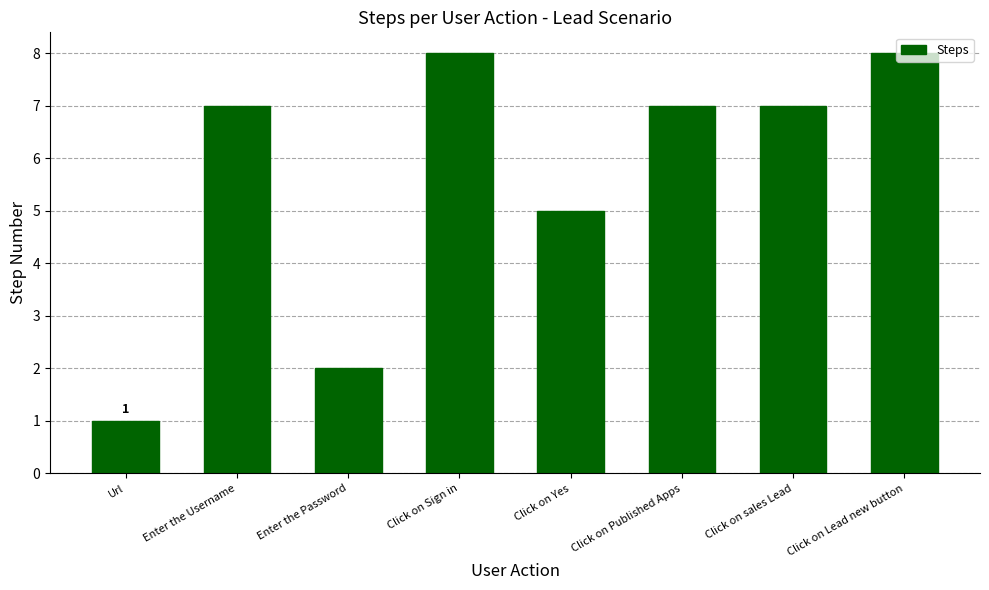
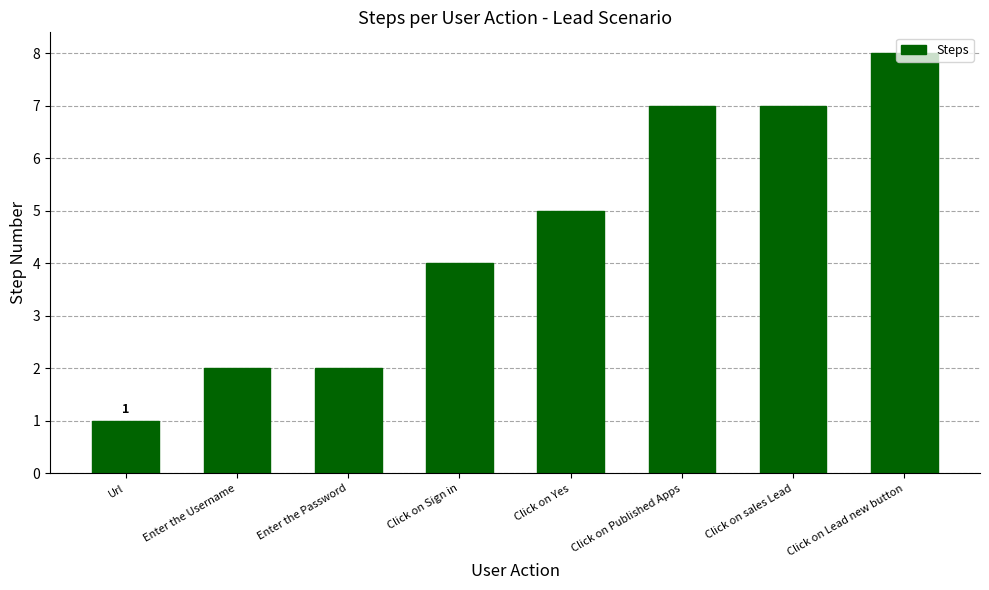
Enter the Username: 7 -> 2
Click on Sign in: 8 -> 4
